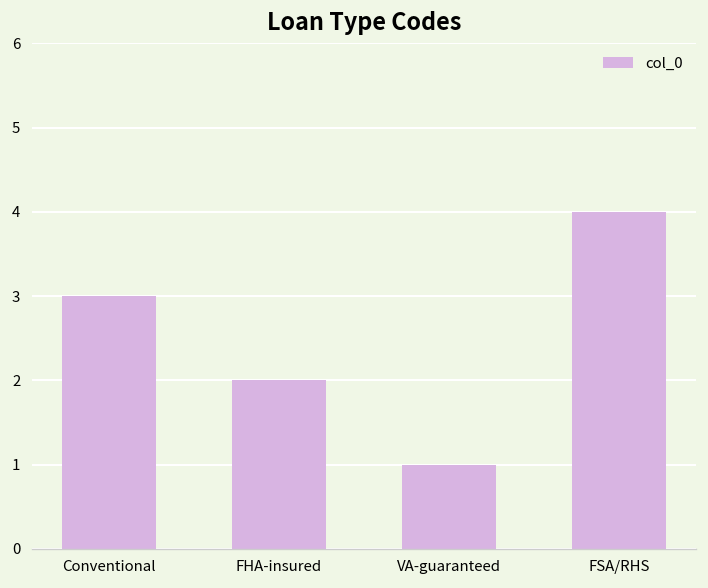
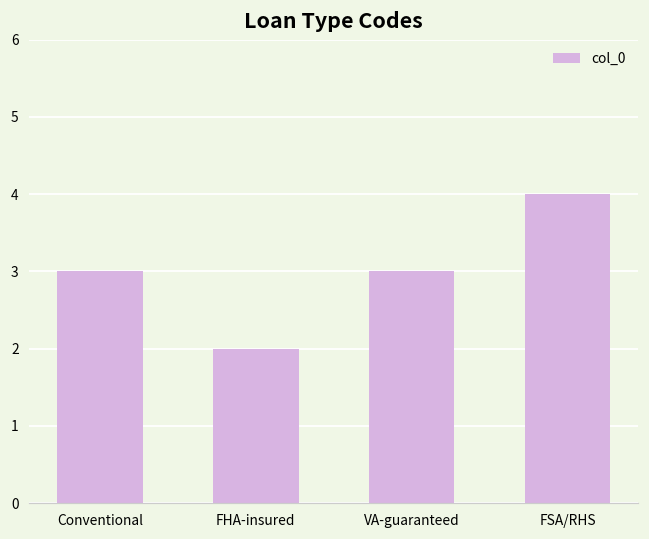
VA-guaranteed: 1 -> 3
